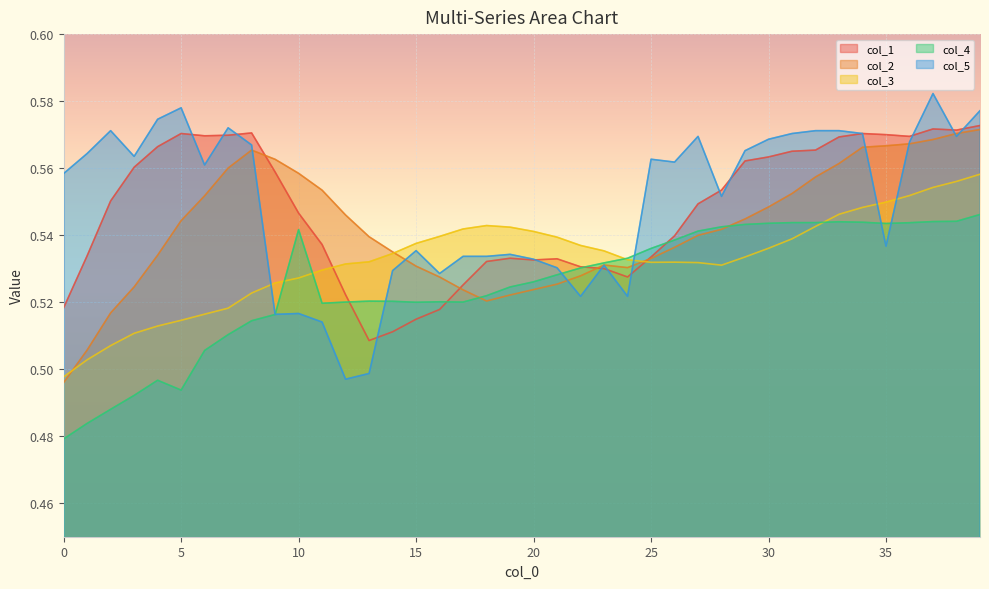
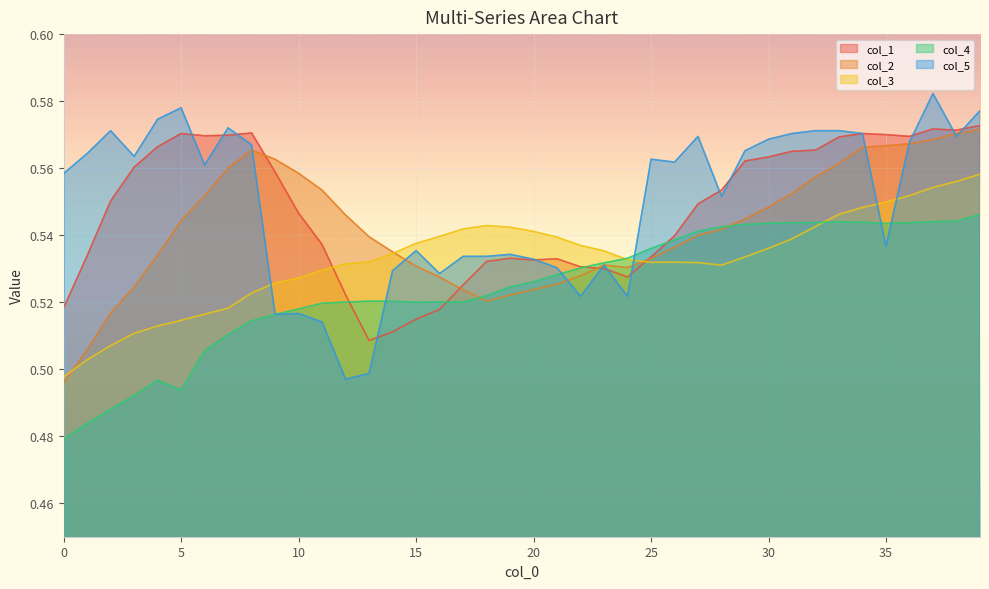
col_4, 10: 0.542 -> 0.518
